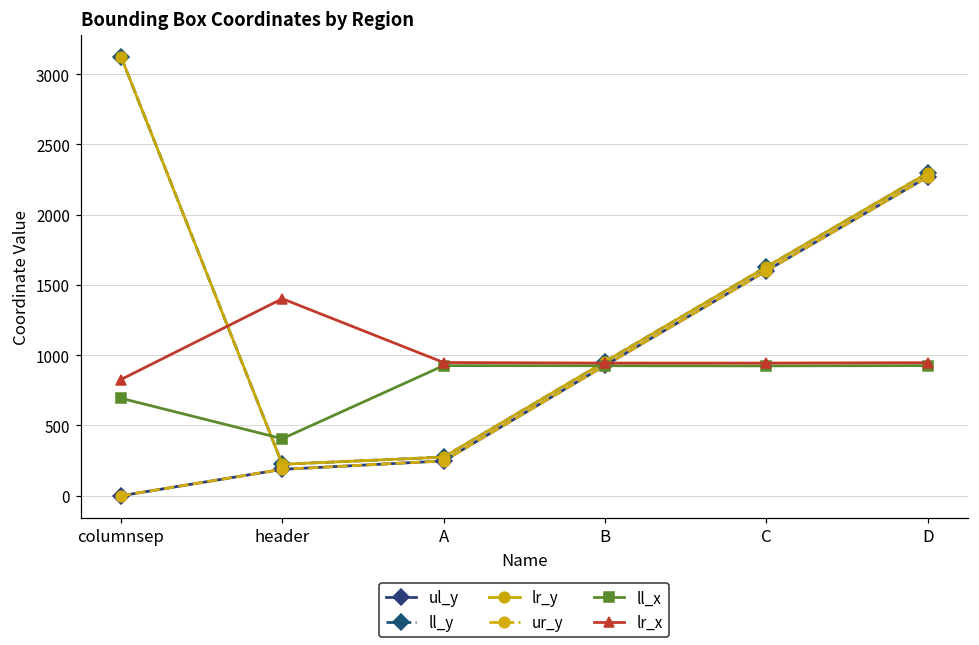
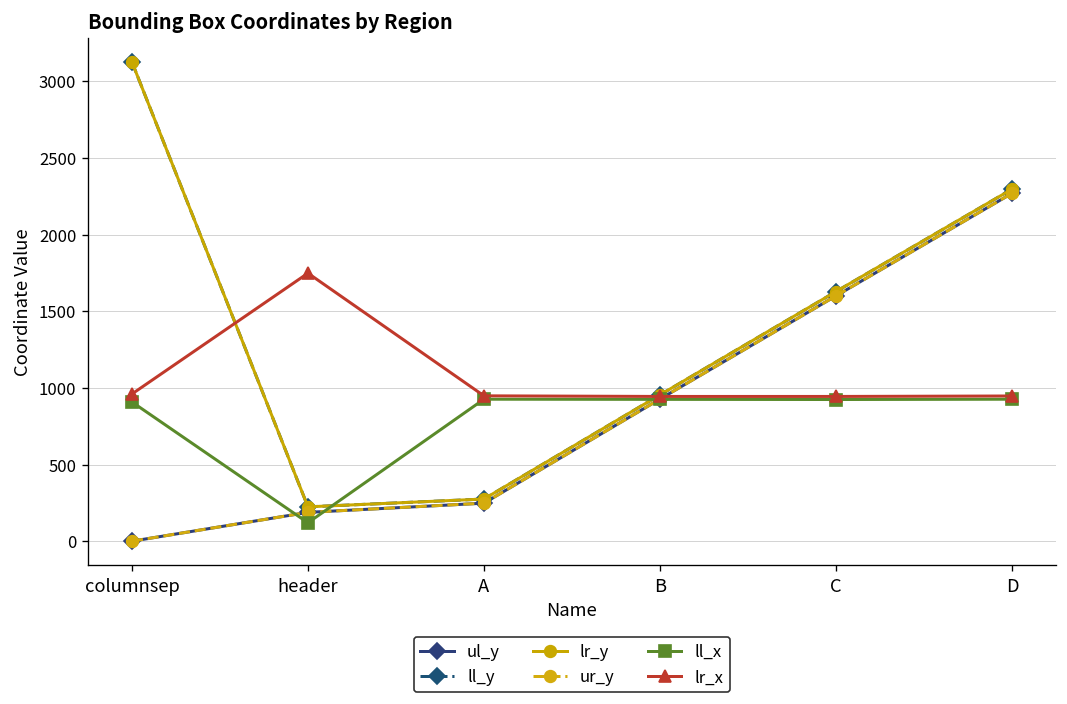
ll_x, columnsep: 690 -> 910
lr_x, columnsep: 830 -> 960
ll_x, header: 410 -> 120
lr_x, header: 1400 -> 1750
